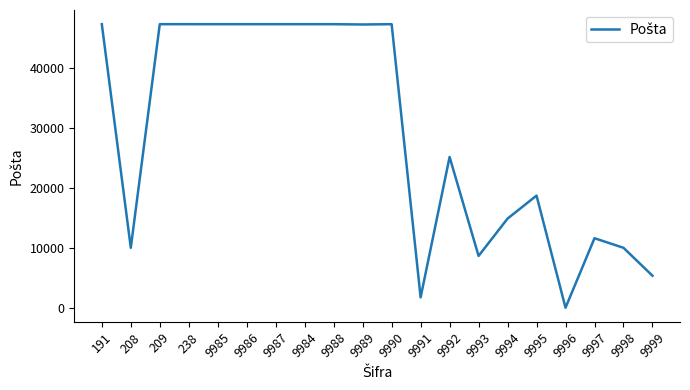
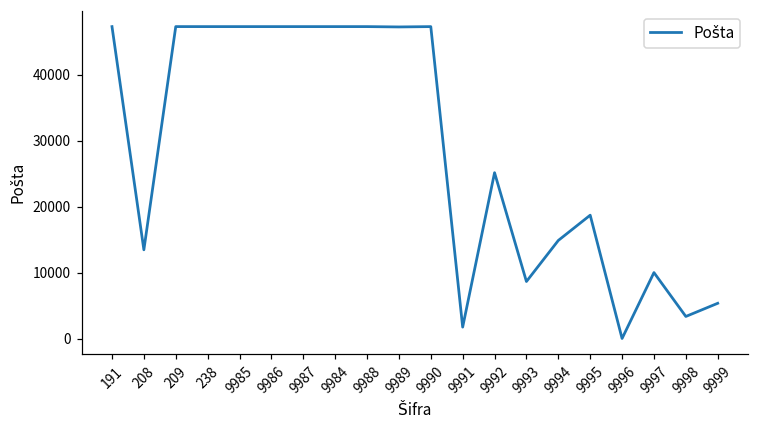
208: 10000 -> 13000
9997: 12000 -> 10000
9998: 10000 -> 3000
